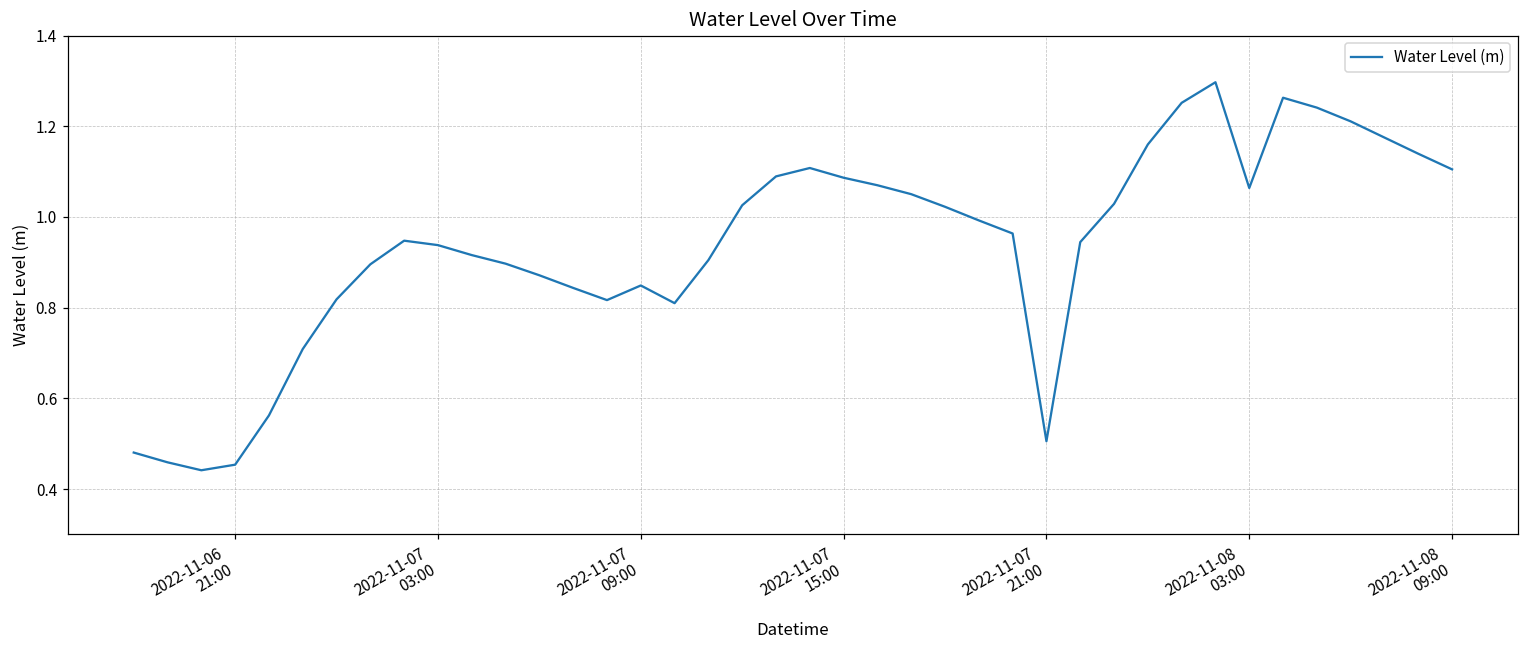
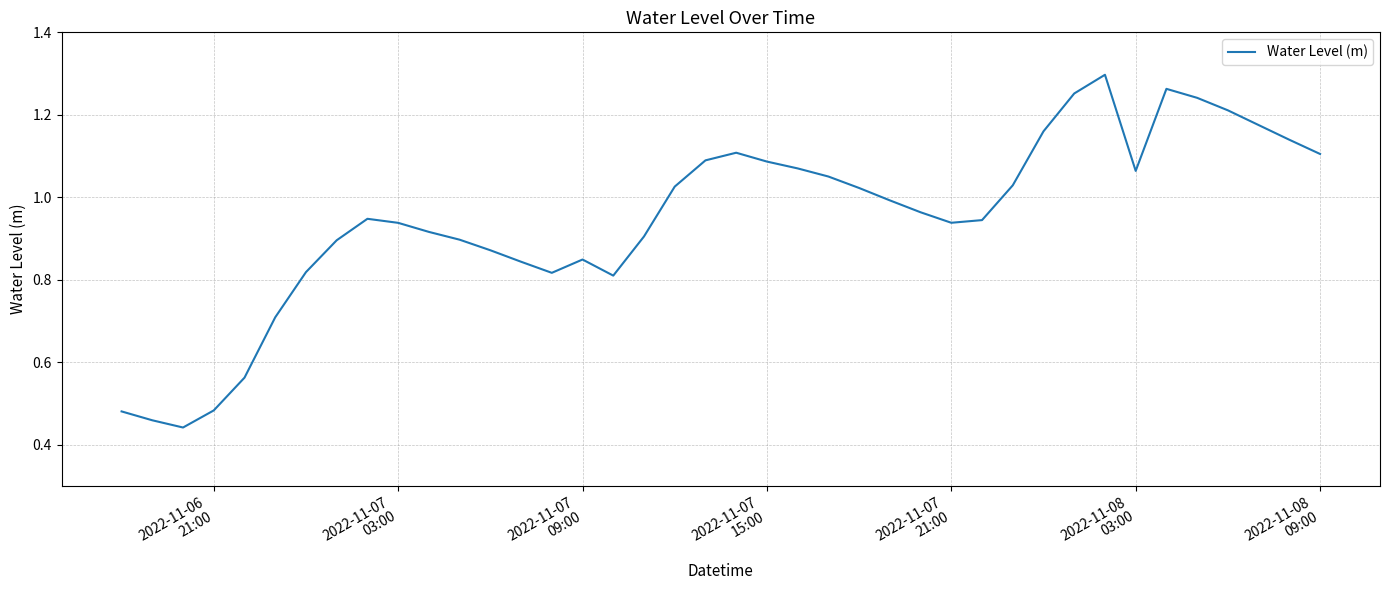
2022-11-06 21:00: 0.45 -> 0.48
2022-11-07 21:00: 0.51 -> 0.94
